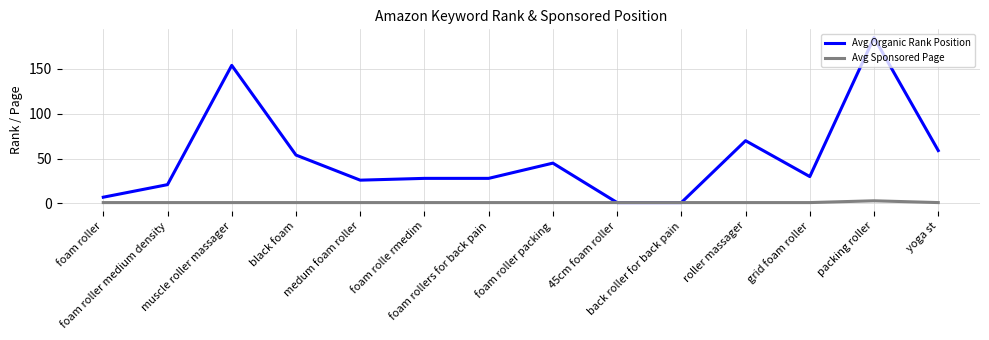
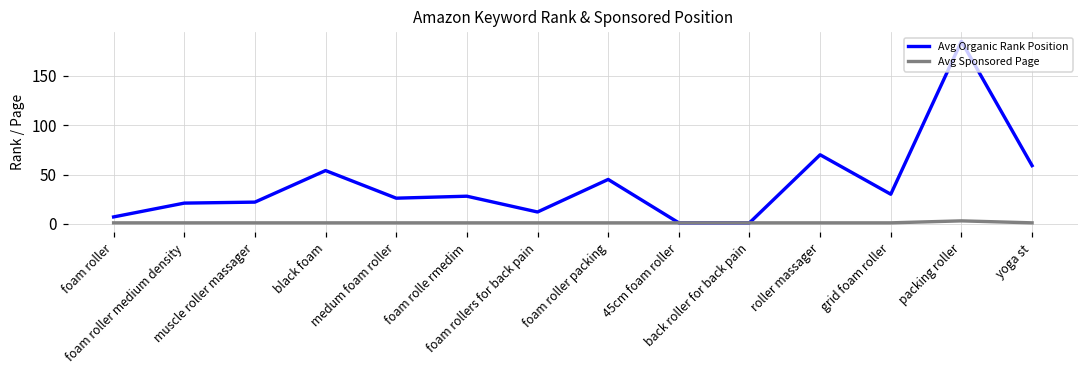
Avg Organic Rank Position, muscle roller massager: 150 -> 20
Avg Organic Rank Position, foam rollers for back pain: 30 -> 10
